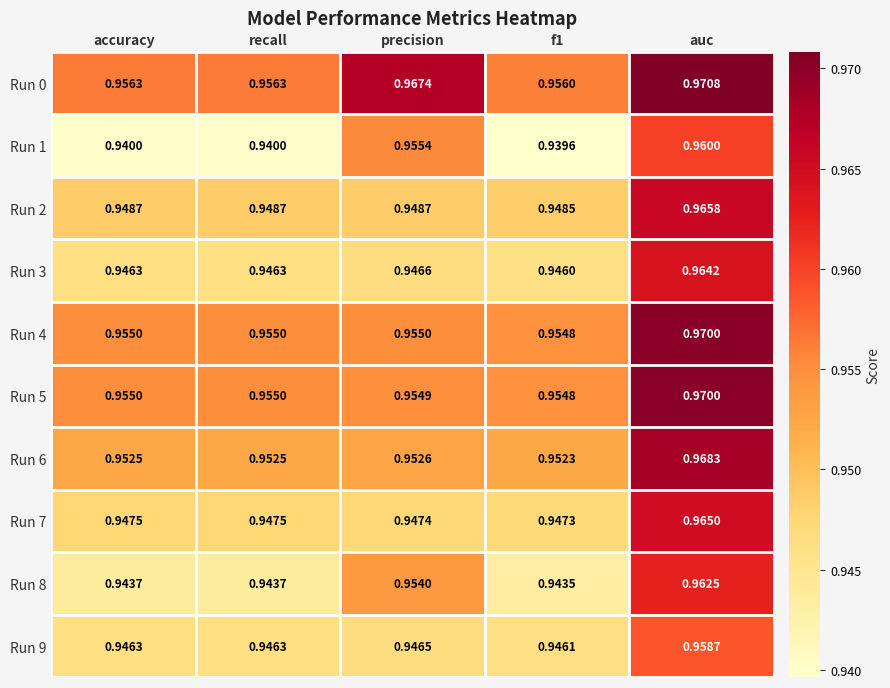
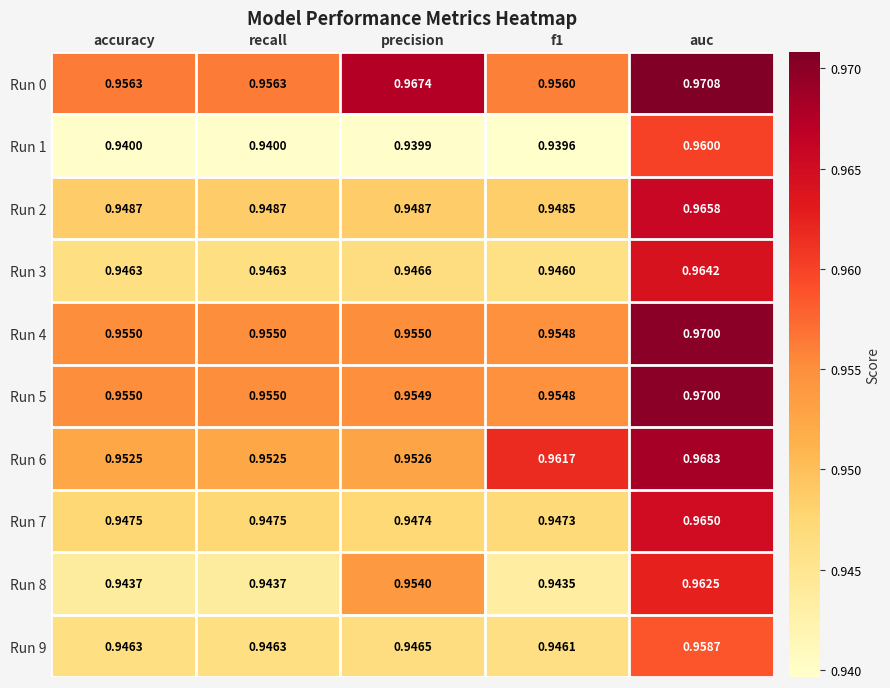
Run 1, precision: 0.9554 -> 0.9399
Run 6, f1: 0.9523 -> 0.9617
